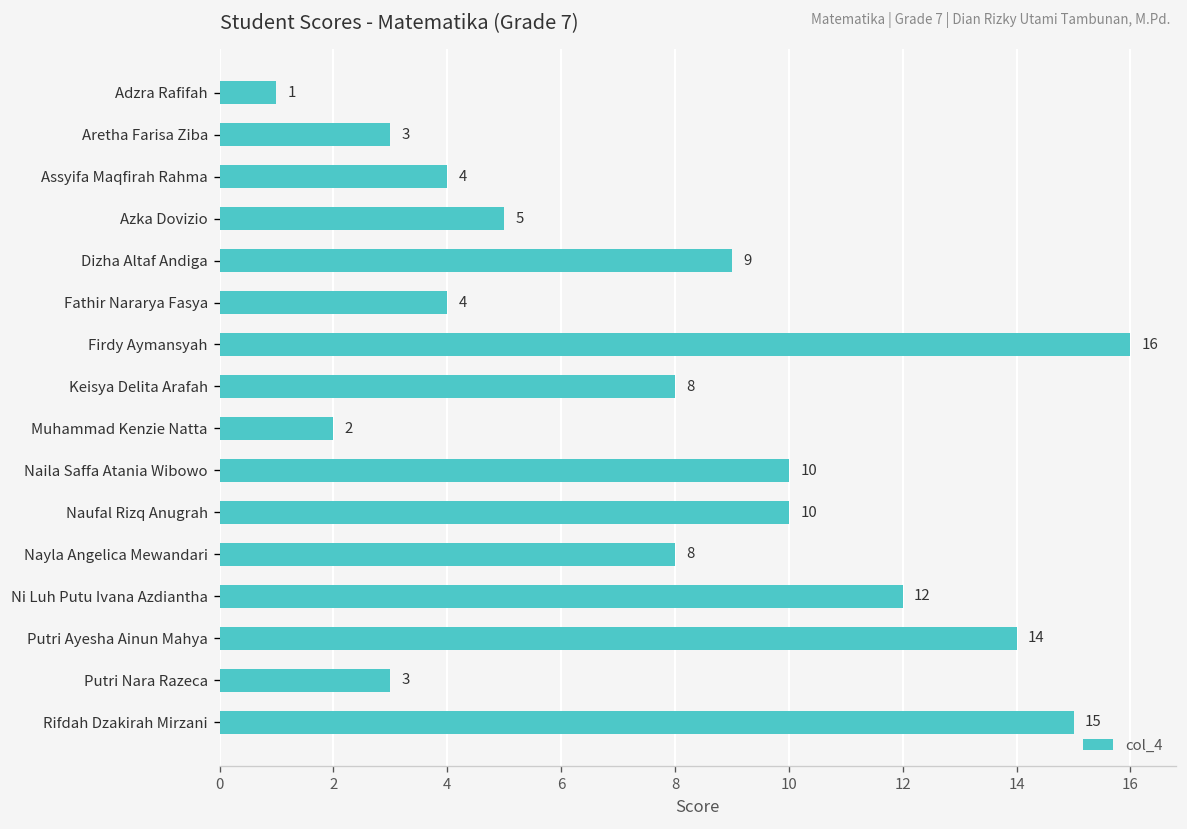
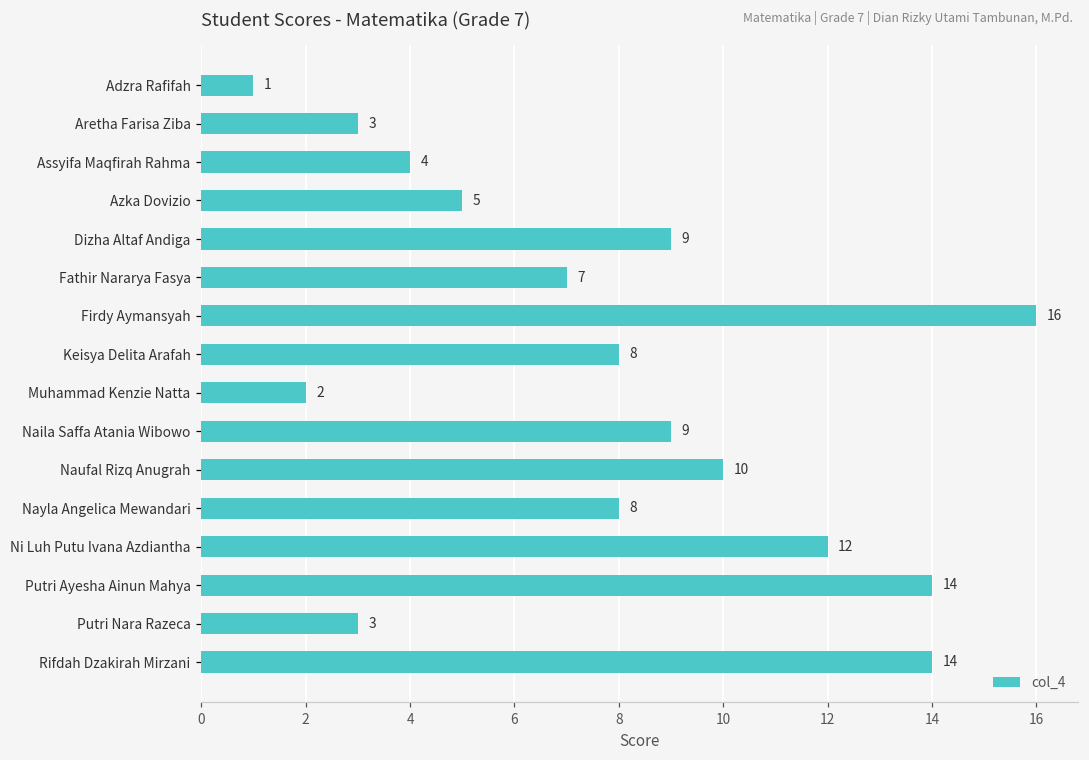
Fathir Nararya Fasya: 4 -> 7
Naila Saffa Atania Wibowo: 10 -> 9
Rifdah Dzakirah Mirzani: 15 -> 14
